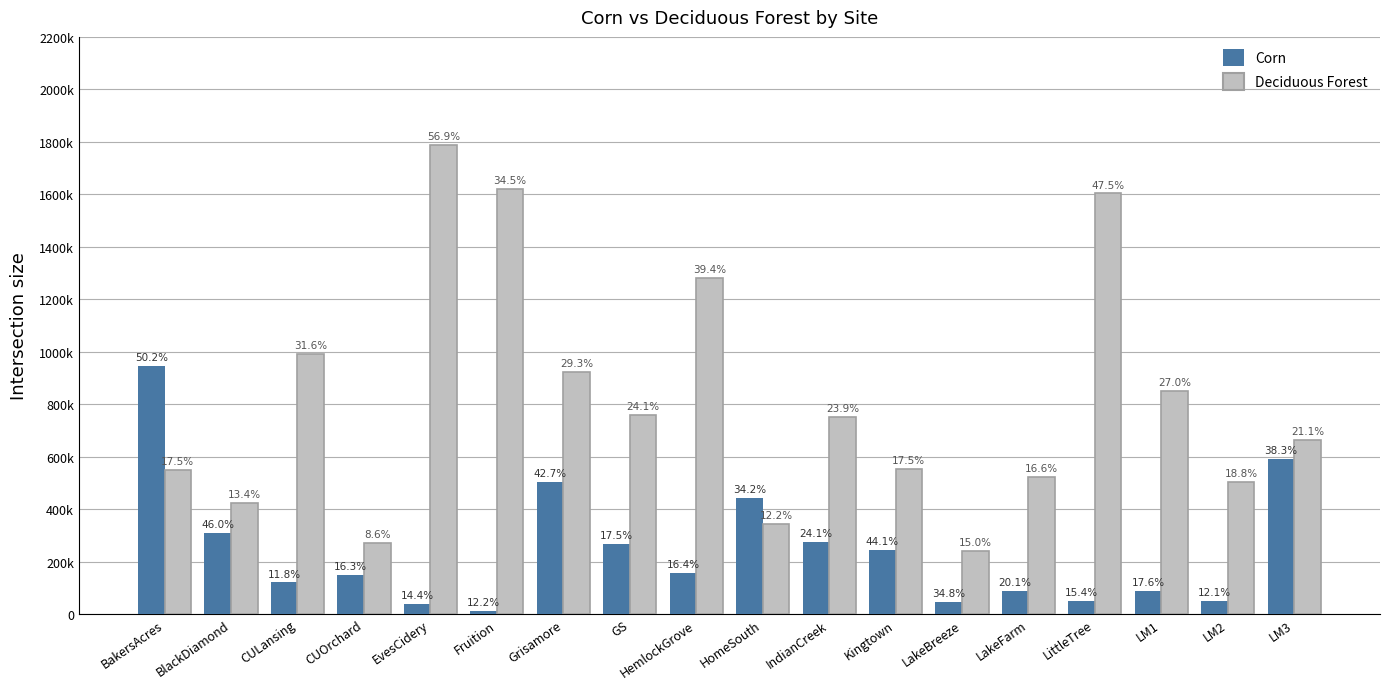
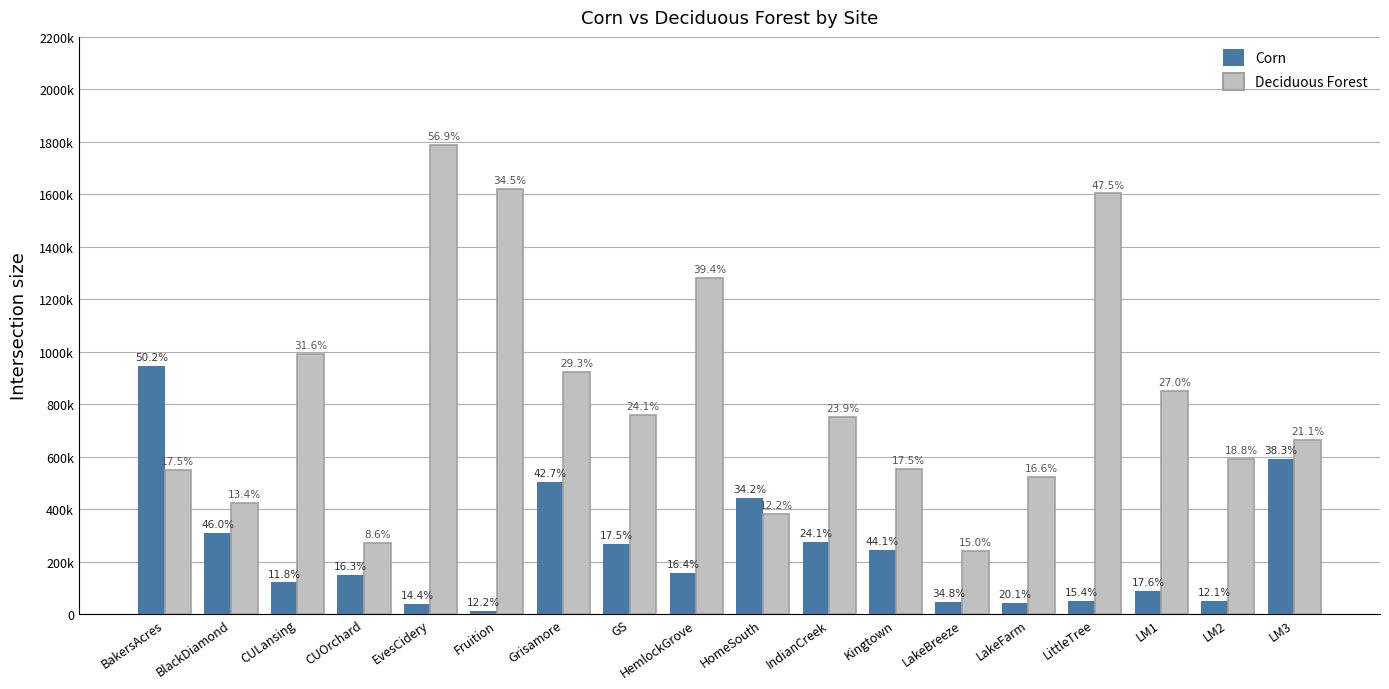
Deciduous Forest, HomeSouth: 340000 -> 380000
Corn, LakeFarm: 90000 -> 40000
Deciduous Forest, LM2: 510000 -> 590000
